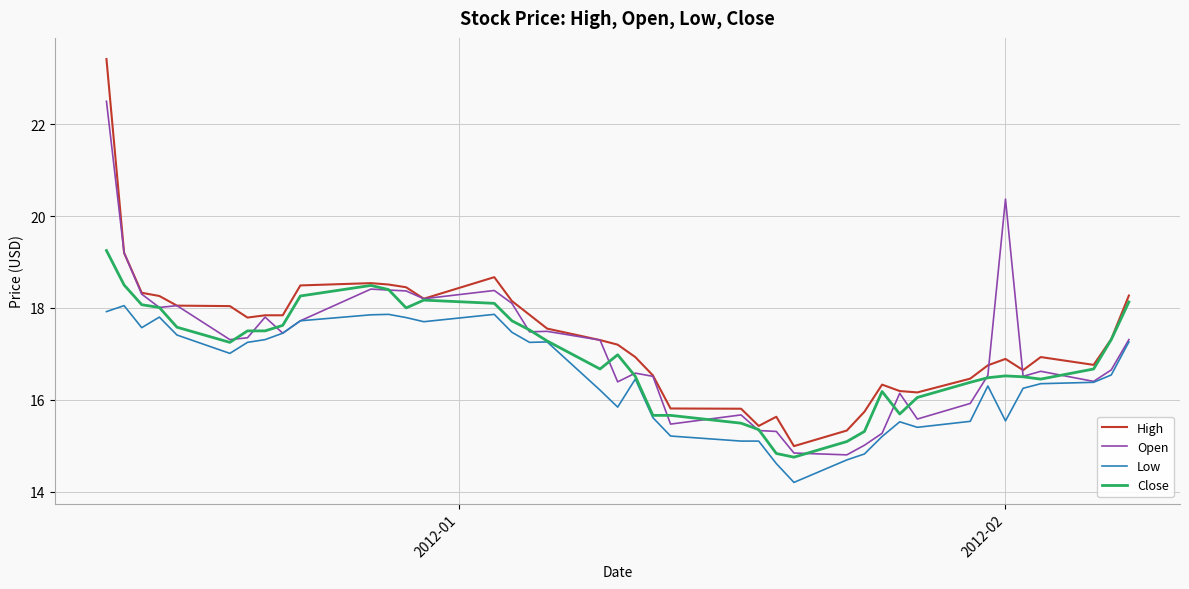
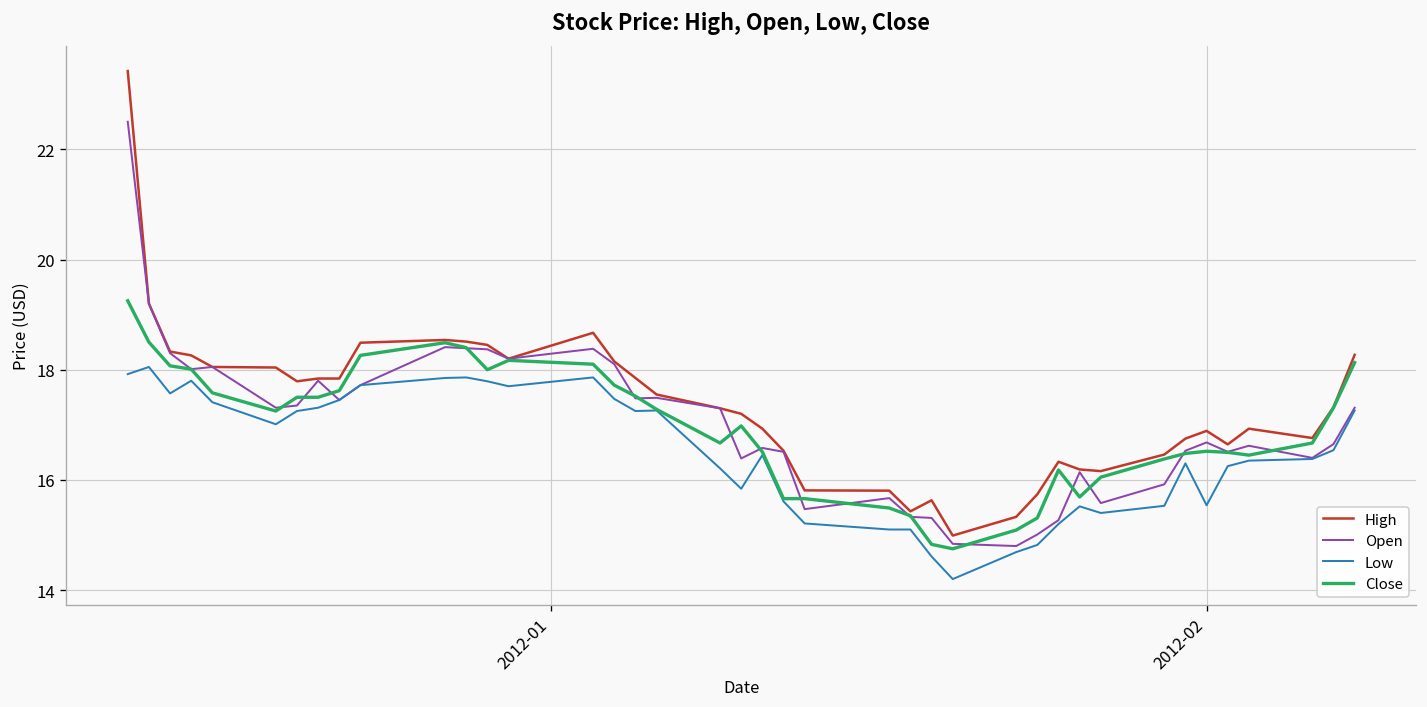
Open, 2012-02: 20.4 -> 16.7
